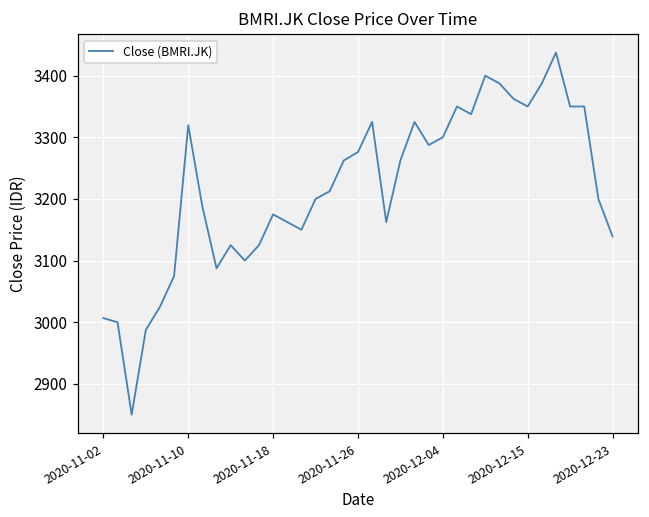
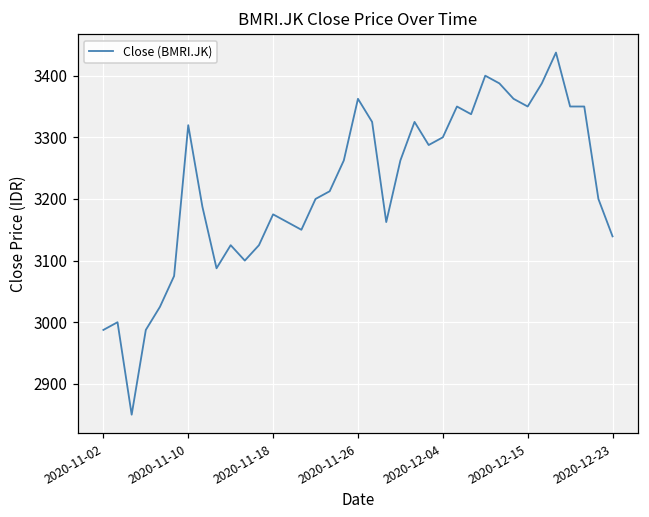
2020-11-02: 3010 -> 2990
2020-11-26: 3280 -> 3360
